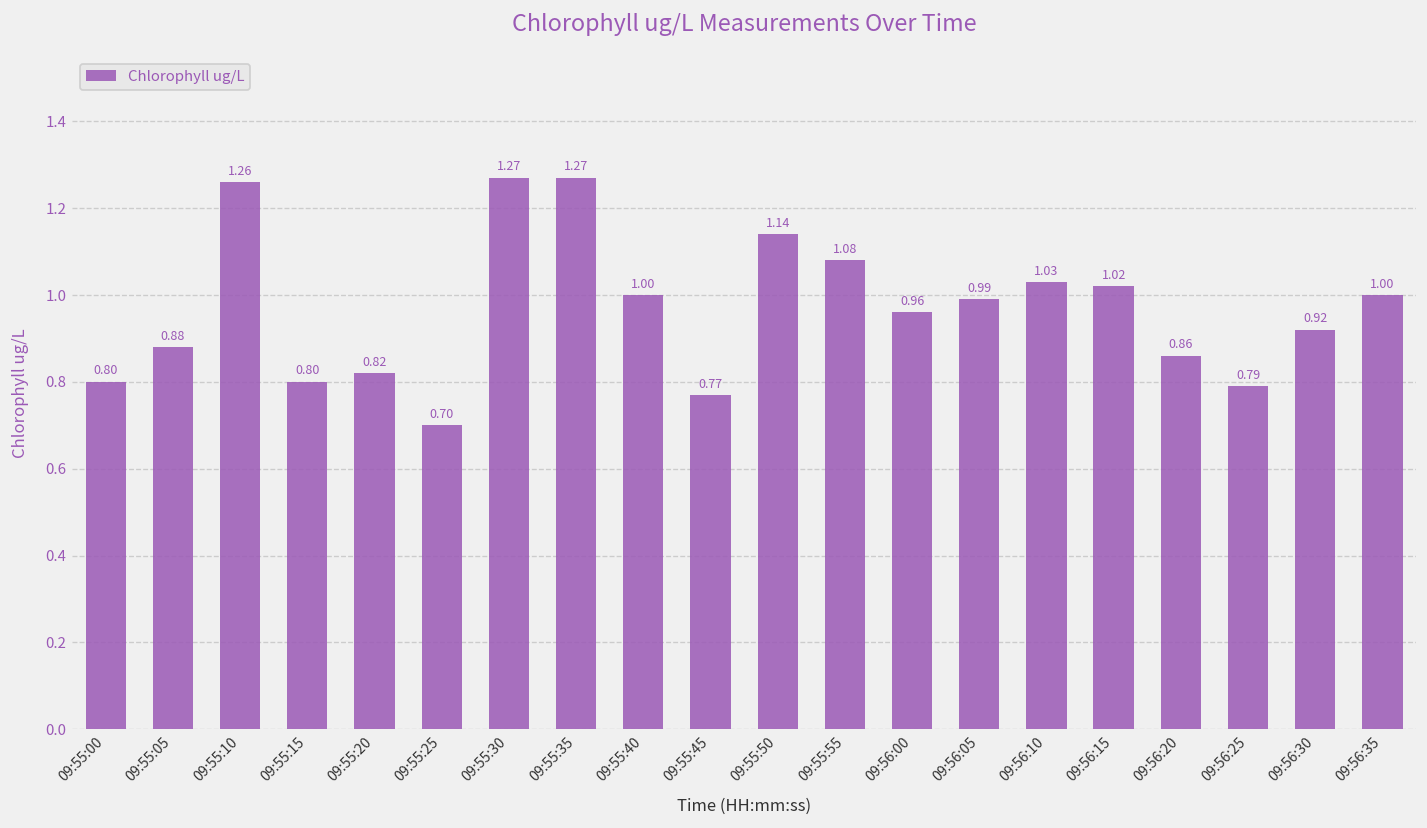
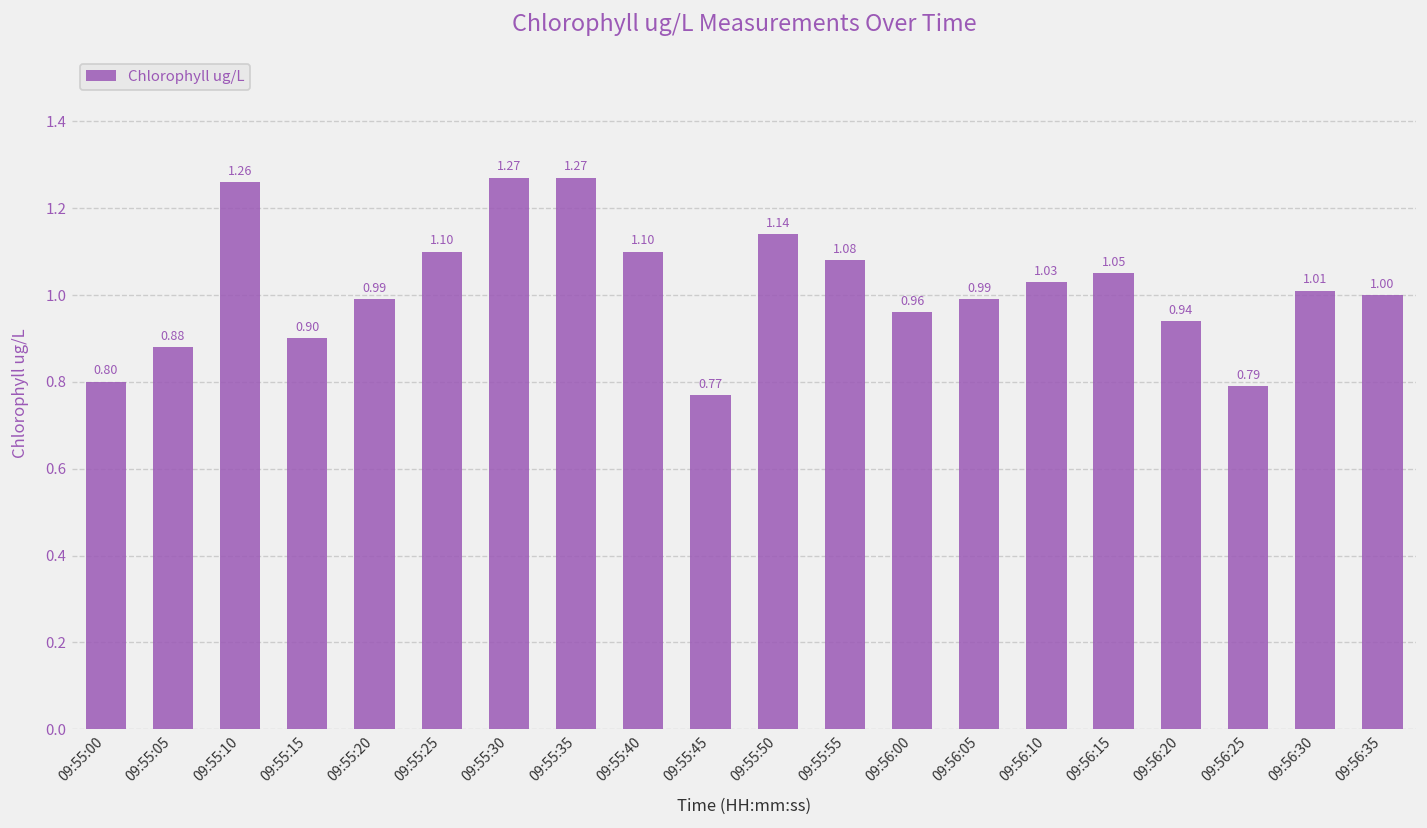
09:55:15: 0.80 -> 0.90
09:55:20: 0.82 -> 0.99
09:55:25: 0.70 -> 1.10
09:55:40: 1.00 -> 1.10
09:56:15: 1.02 -> 1.05
09:56:20: 0.86 -> 0.94
09:56:30: 0.92 -> 1.01
